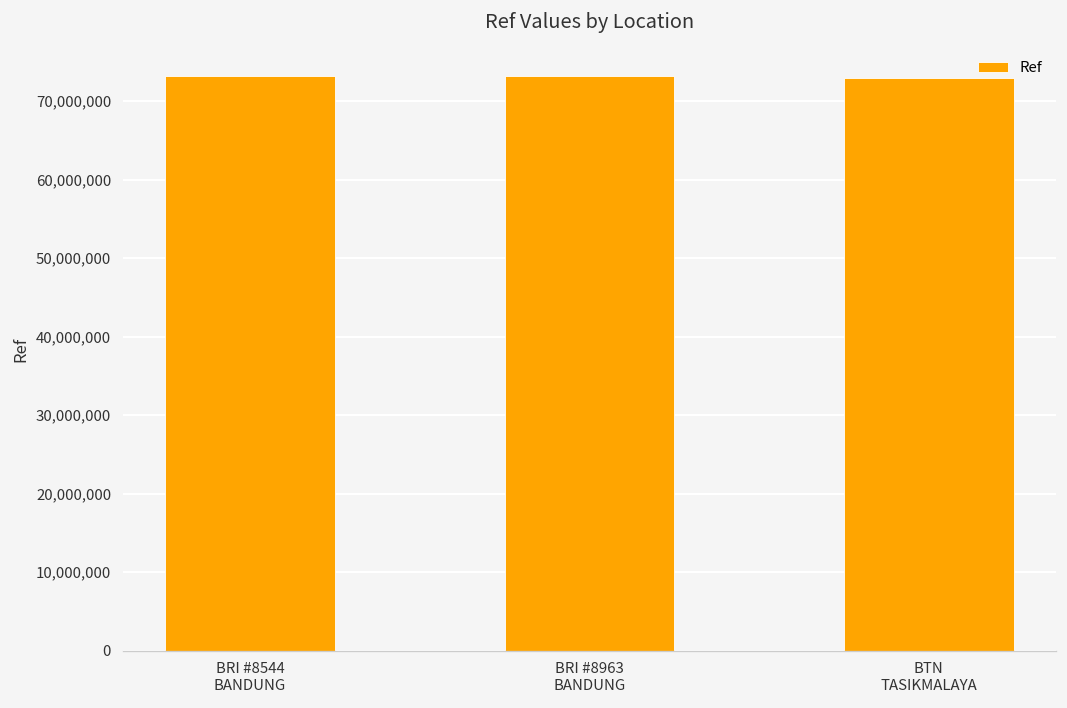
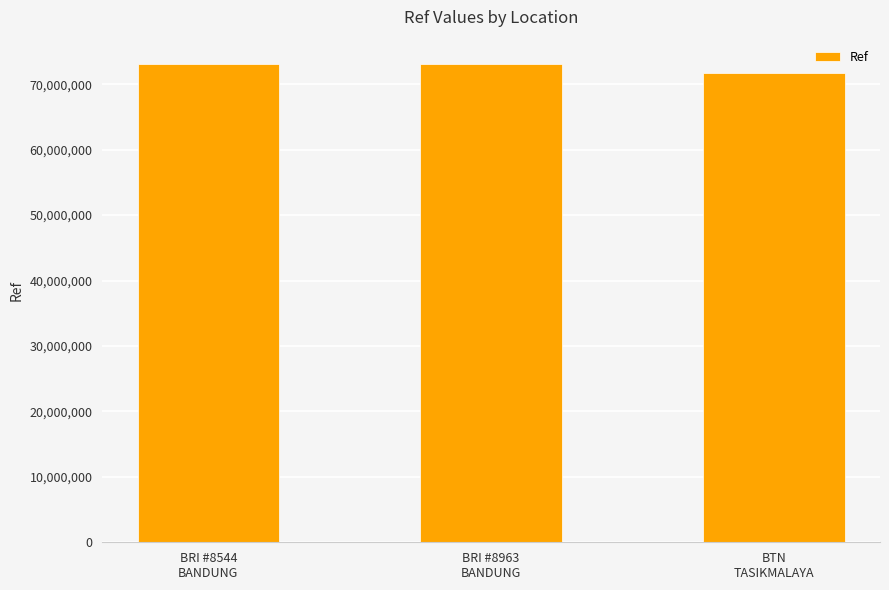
BTN TASIKMALAYA: 73,000,000 -> 72,000,000
